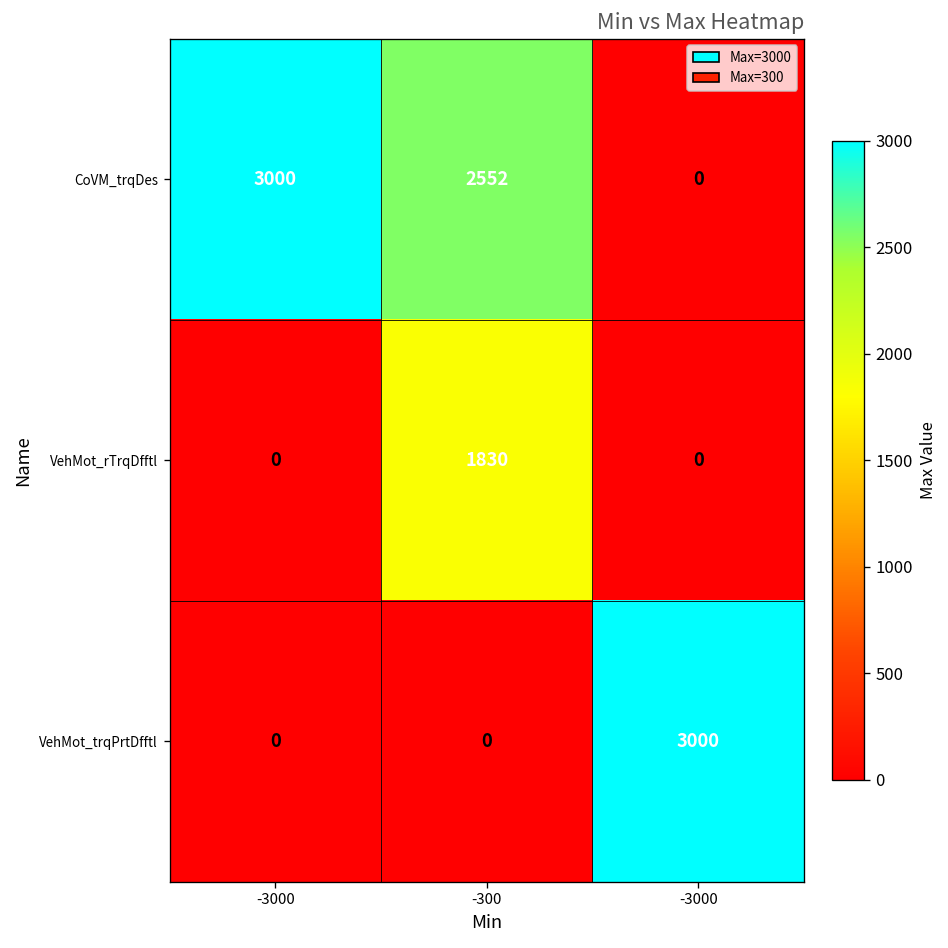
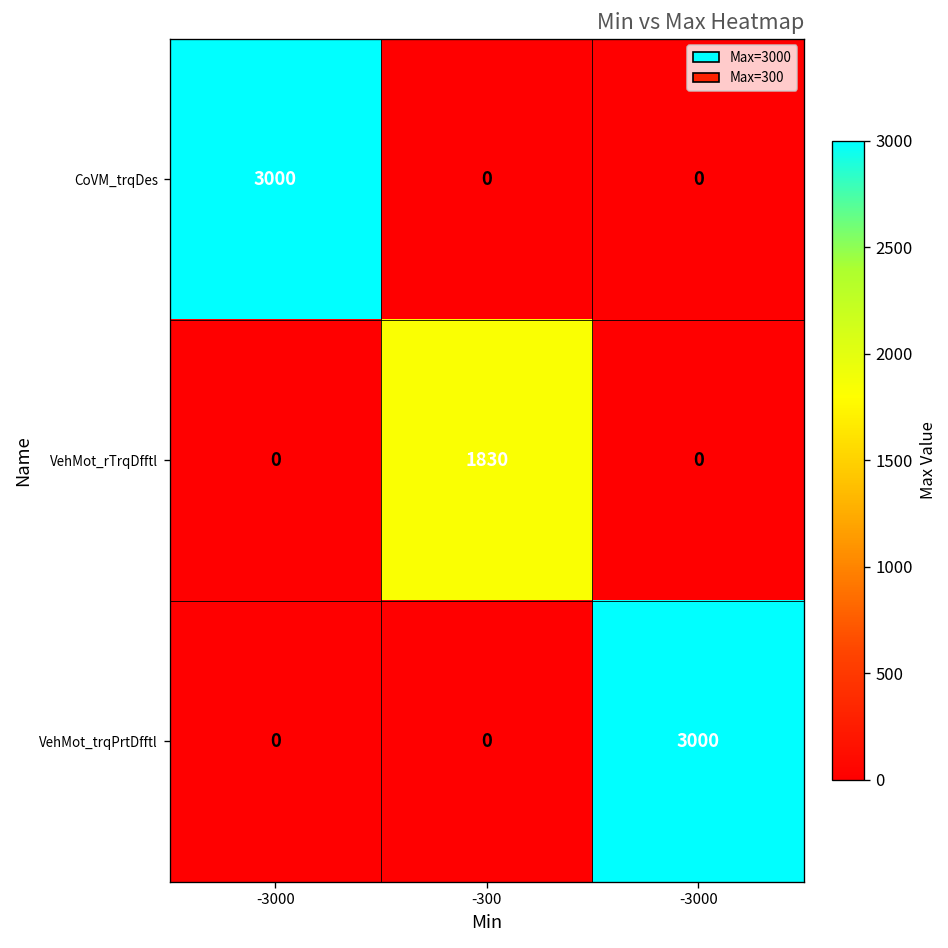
CoVM_trqDes, -300: 2552 -> 0
